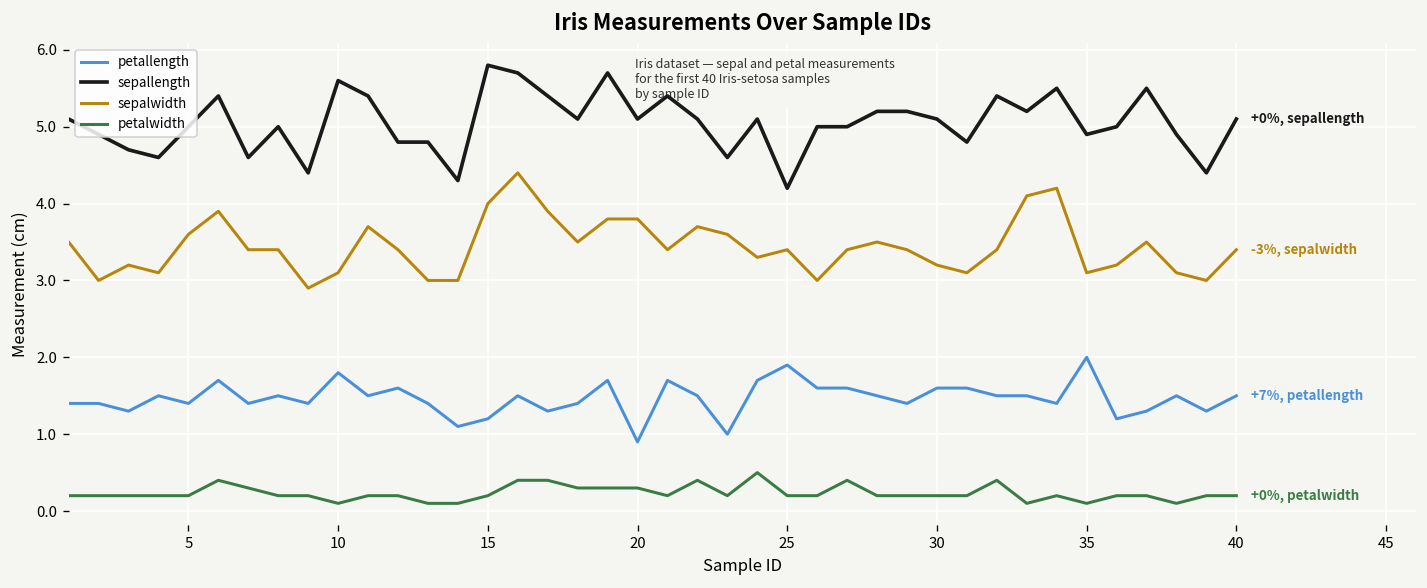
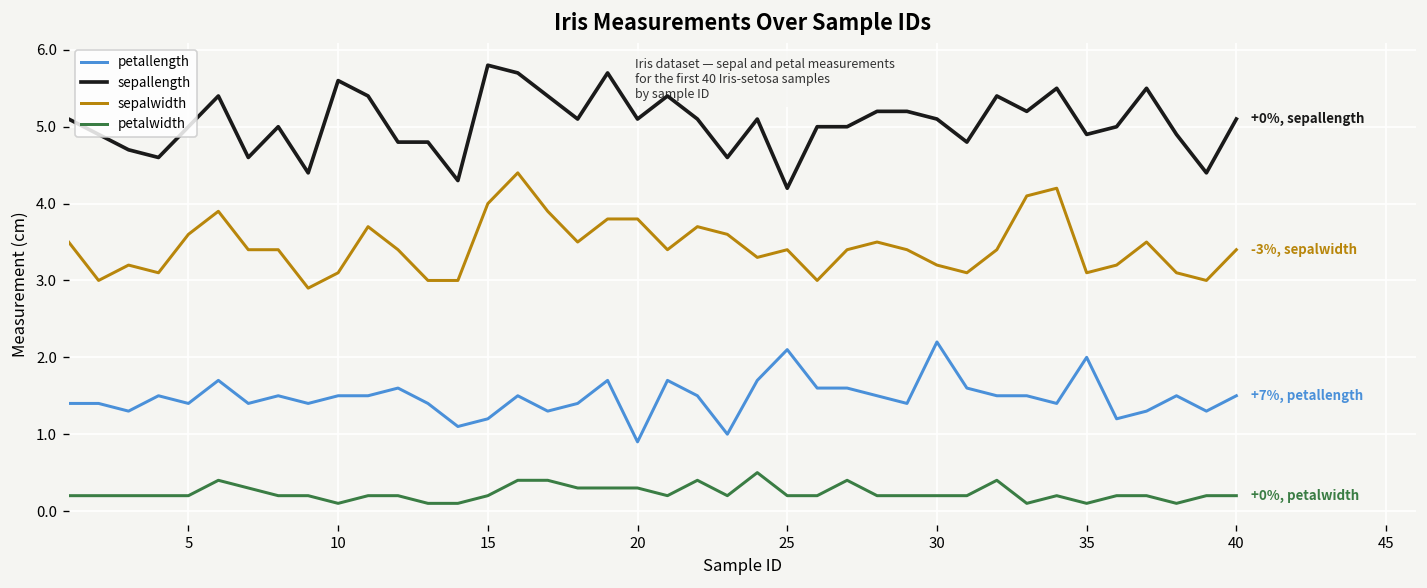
petallength, 10: 1.8 -> 1.5
petallength, 25: 1.9 -> 2.1
petallength, 30: 1.6 -> 2.2
